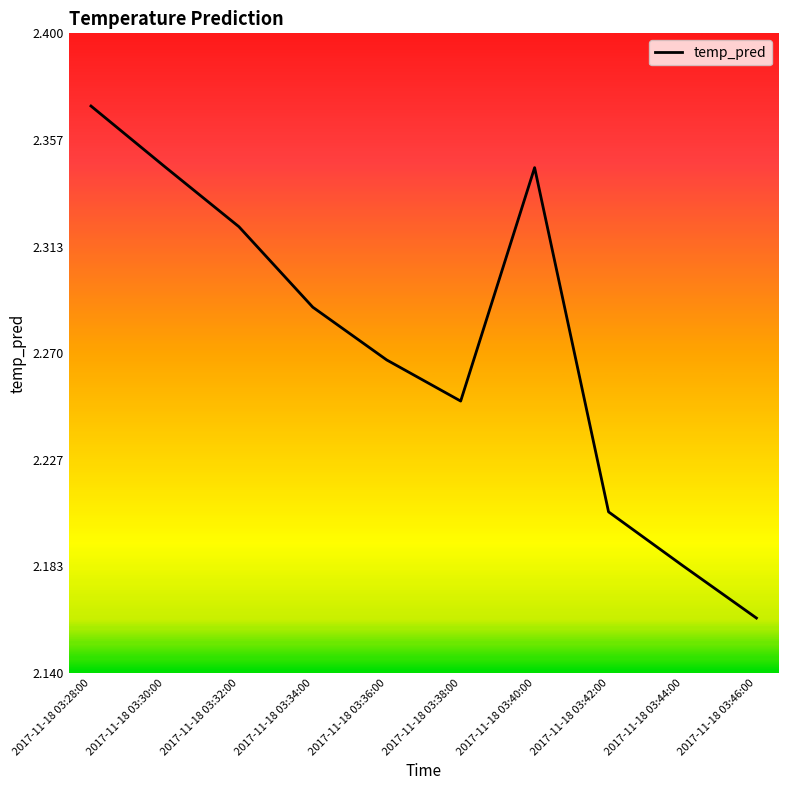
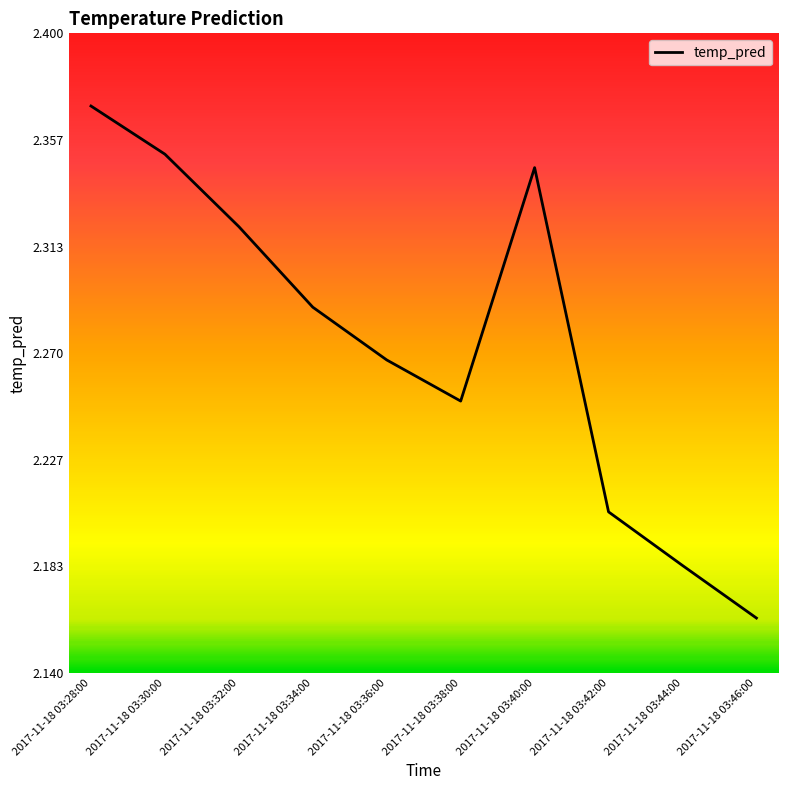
2017-11-18 03:30:00: 2.346 -> 2.351
